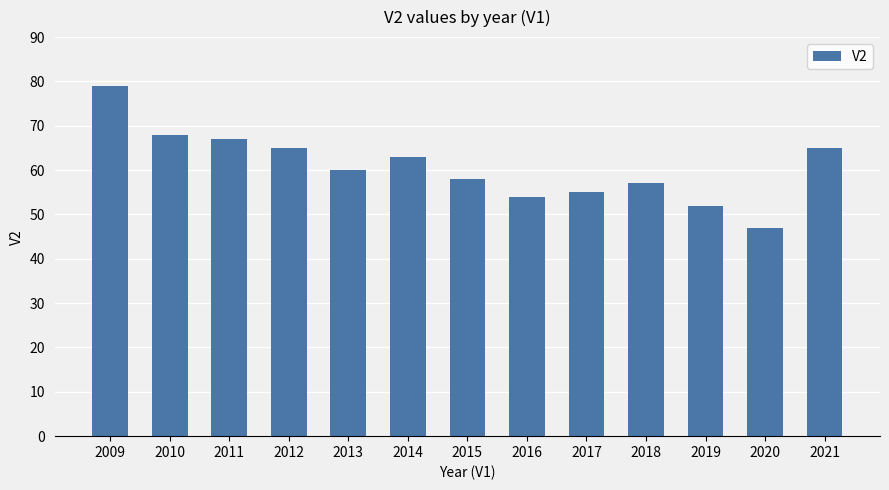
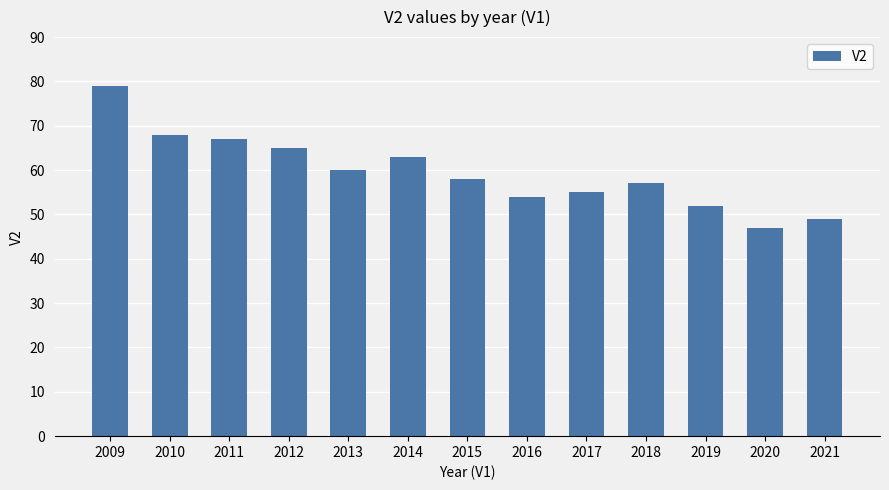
2021: 65 -> 49
